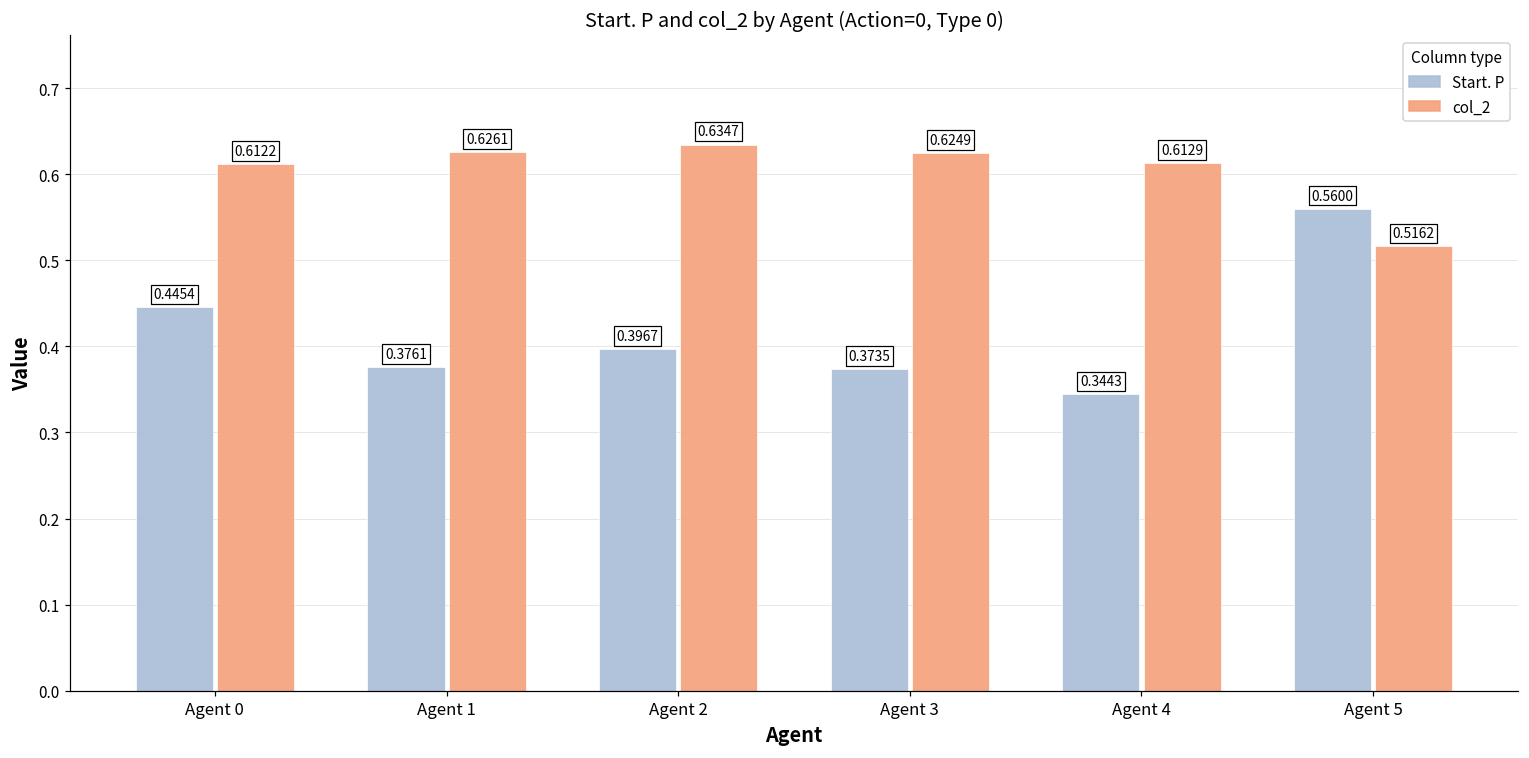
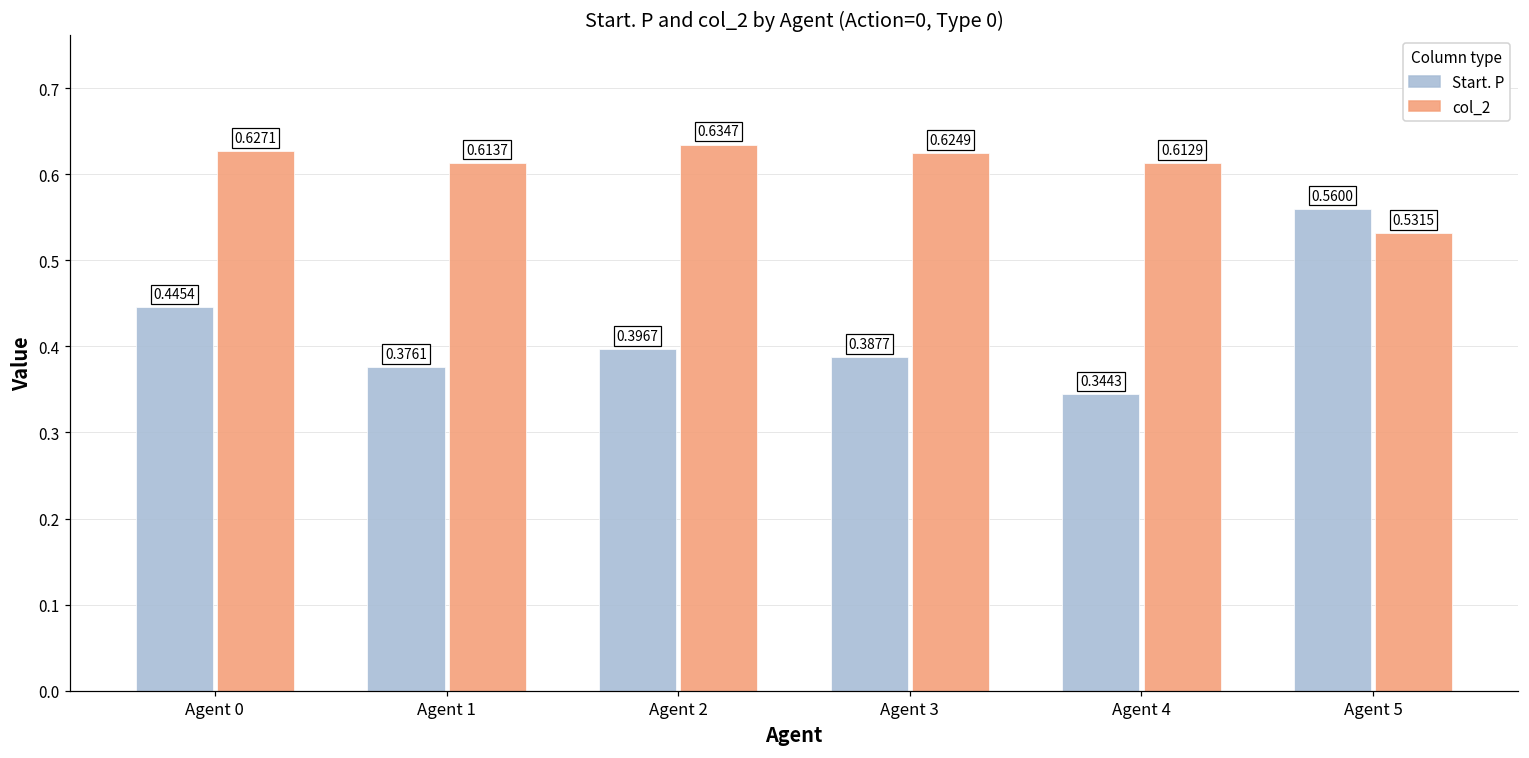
col_2, Agent 0: 0.6122 -> 0.6271
col_2, Agent 1: 0.6261 -> 0.6137
Start. P, Agent 3: 0.3735 -> 0.3877
col_2, Agent 5: 0.5162 -> 0.5315
